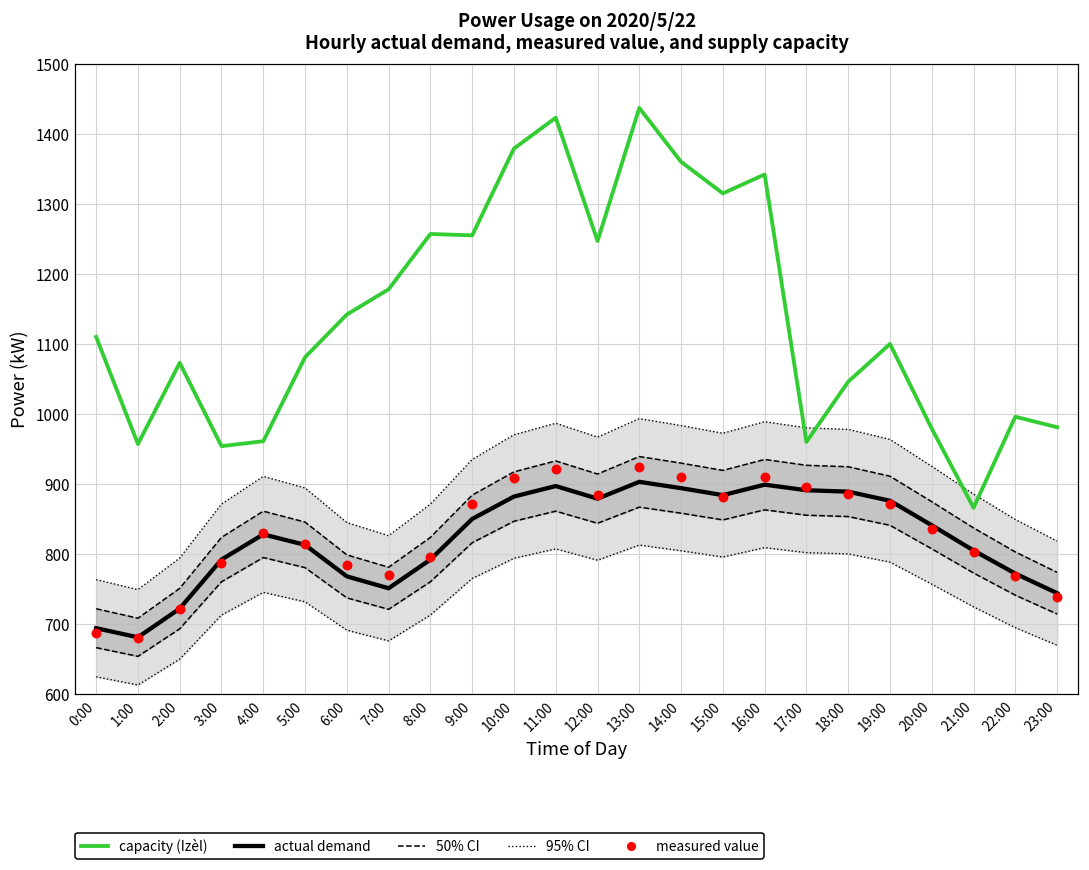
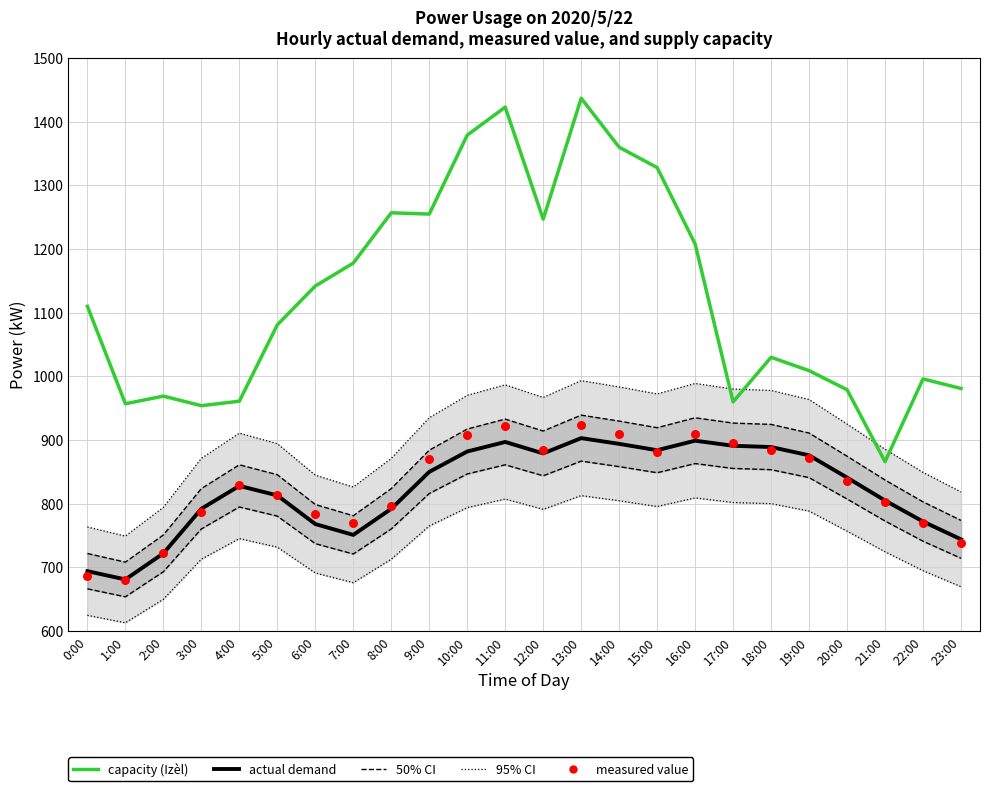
capacity (Izèl), 2:00: 1070 -> 970
capacity (Izèl), 15:00: 1320 -> 1330
capacity (Izèl), 16:00: 1340 -> 1210
capacity (Izèl), 18:00: 1050 -> 1030
capacity (Izèl), 19:00: 1100 -> 1010
